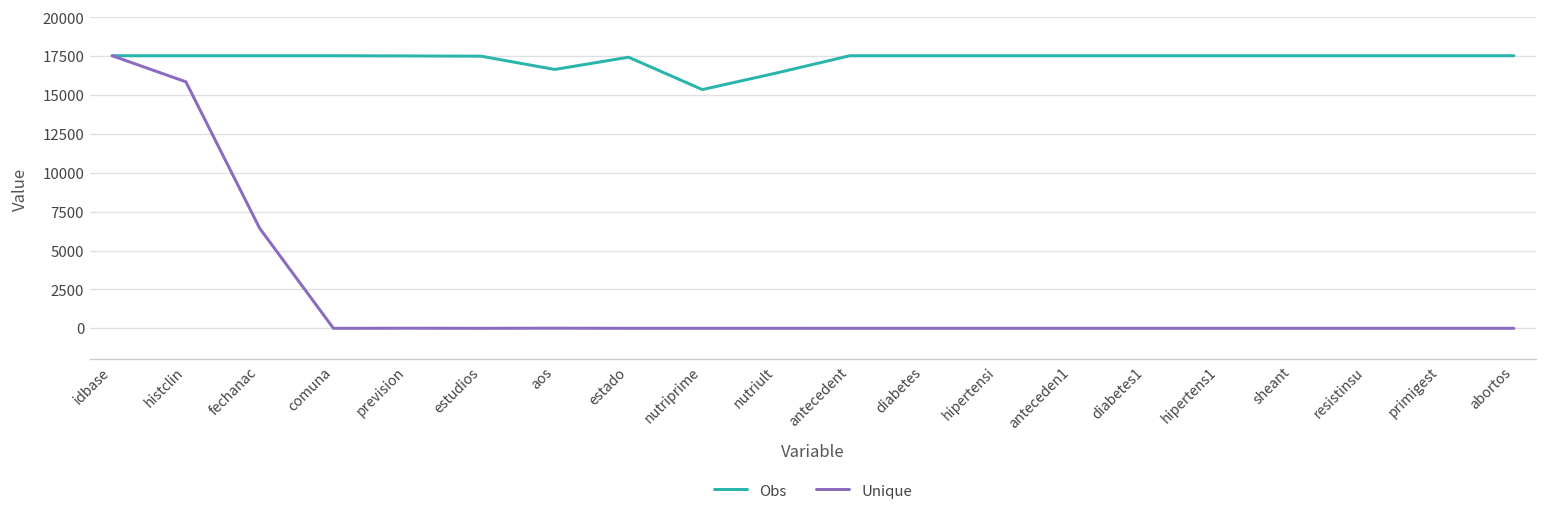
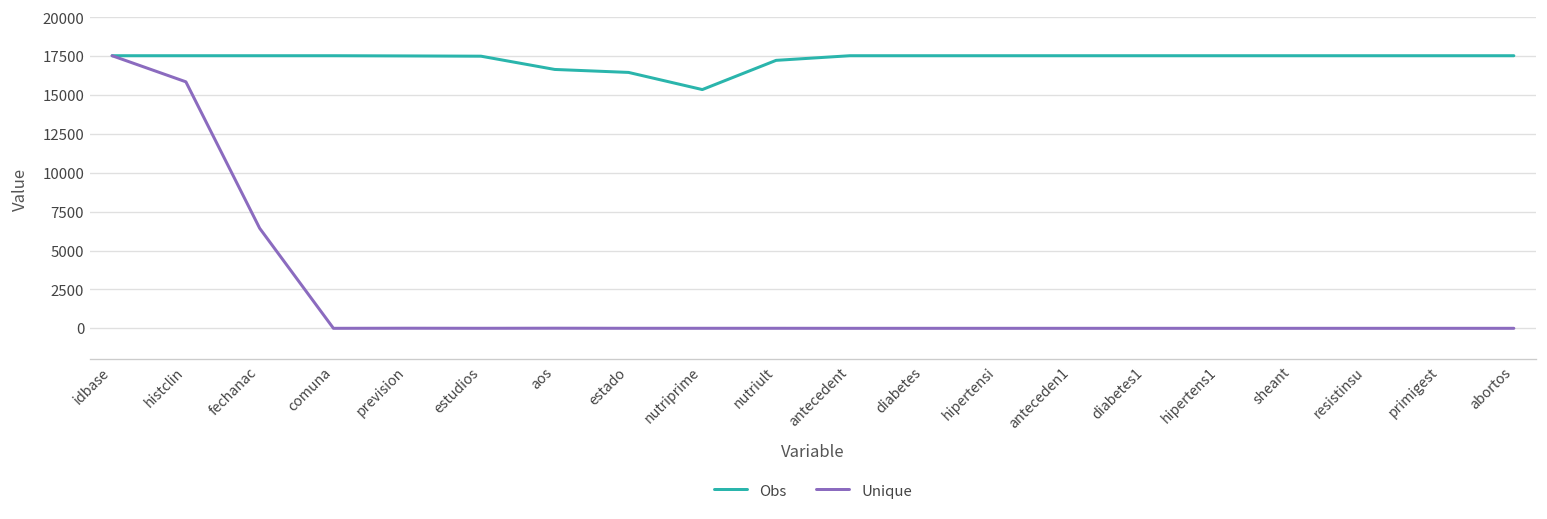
Obs, estado: 17400 -> 16500
Obs, nutriult: 16400 -> 17200
